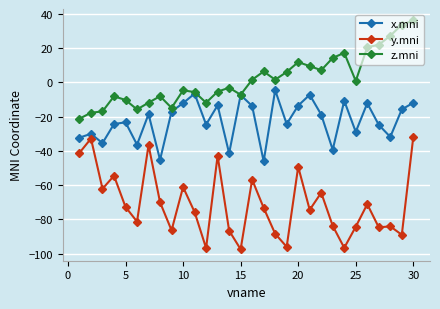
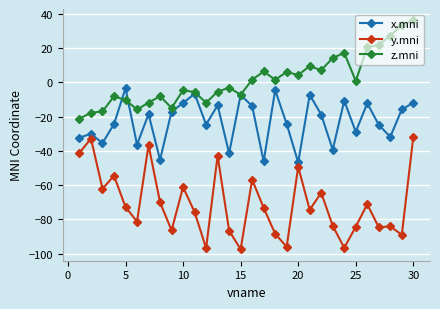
x.mni, 5: -23 -> -4
x.mni, 20: -14 -> -47
z.mni, 20: 12 -> 4
